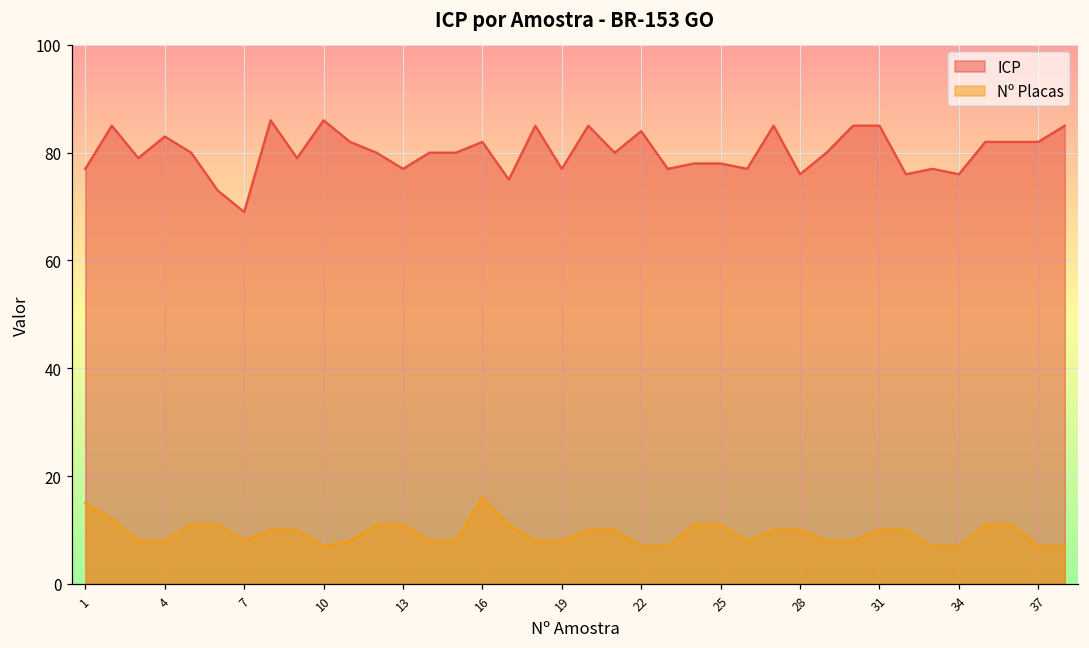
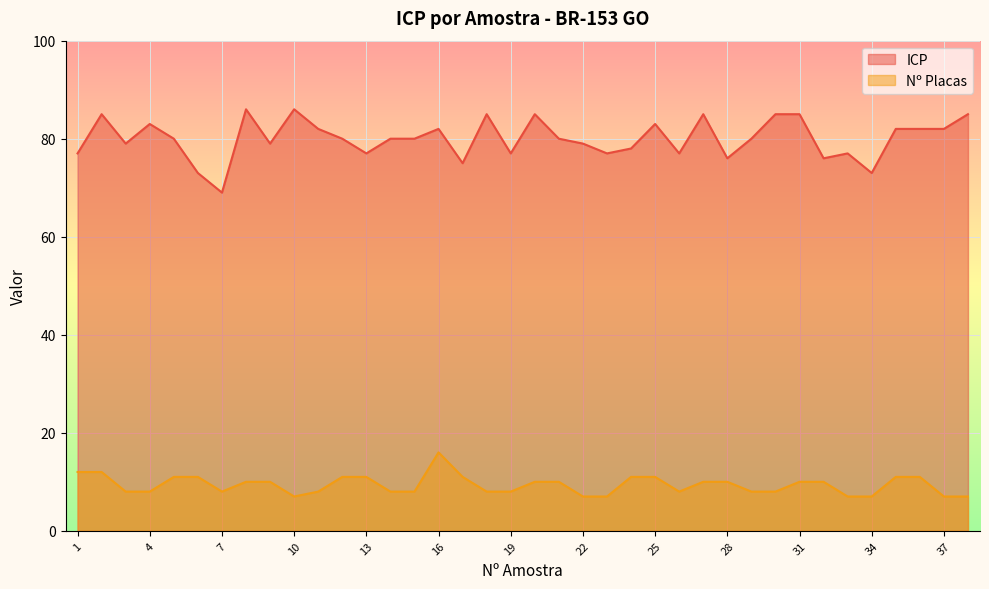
Nº Placas, 1: 15 -> 12
ICP, 22: 84 -> 79
ICP, 25: 78 -> 83
ICP, 34: 76 -> 73
